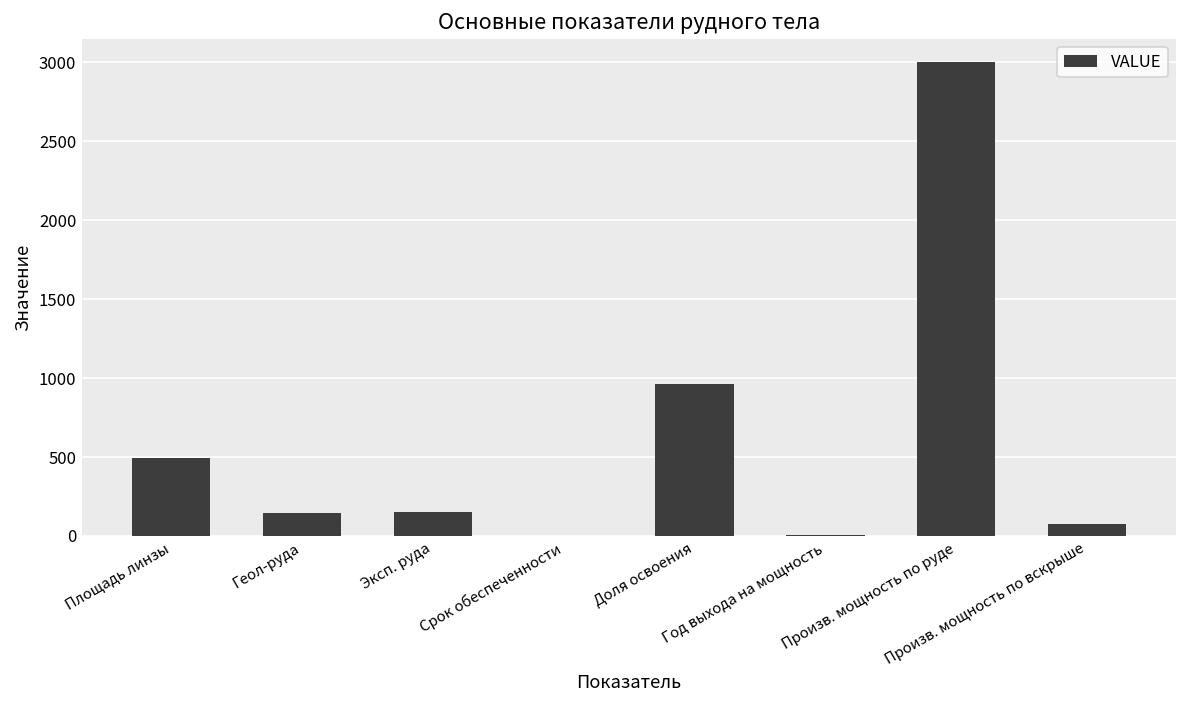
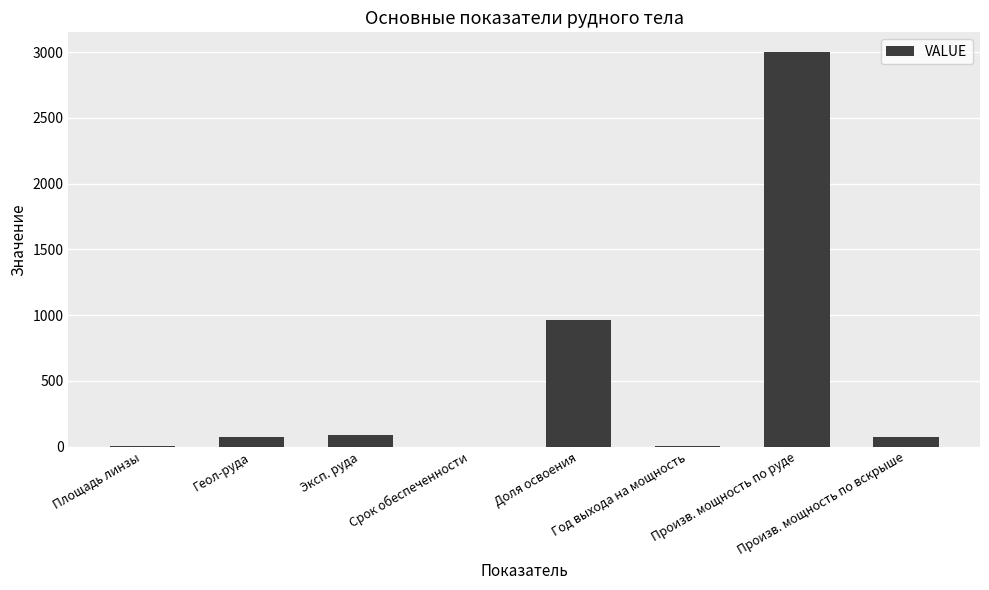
Площадь линзы: 500 -> 0
Геол-руда: 150 -> 70
Эксп. руда: 150 -> 90
